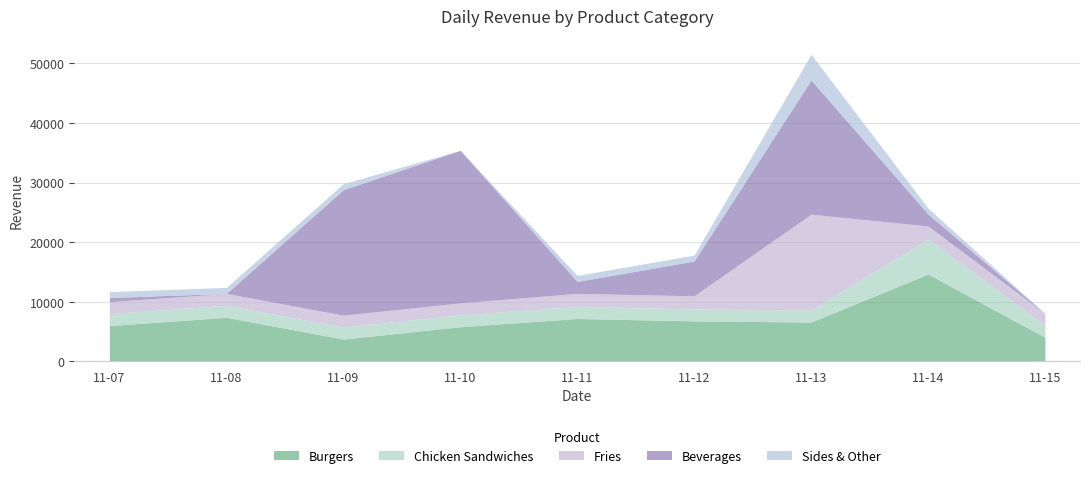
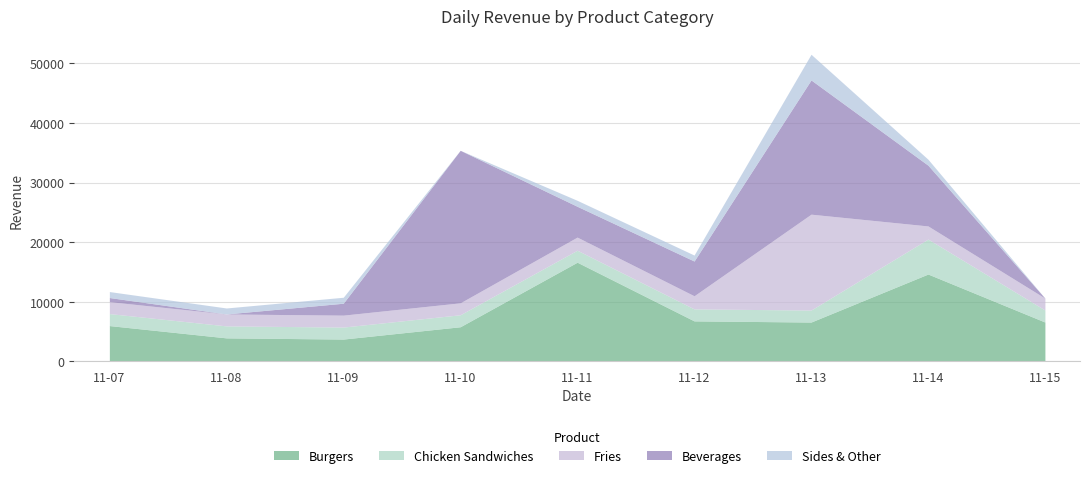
Burgers, 11-08: 7000 -> 4000
Beverages, 11-09: 21000 -> 2000
Burgers, 11-11: 7000 -> 17000
Beverages, 11-11: 2000 -> 5000
Beverages, 11-14: 2000 -> 10000
Burgers, 11-15: 4000 -> 7000
